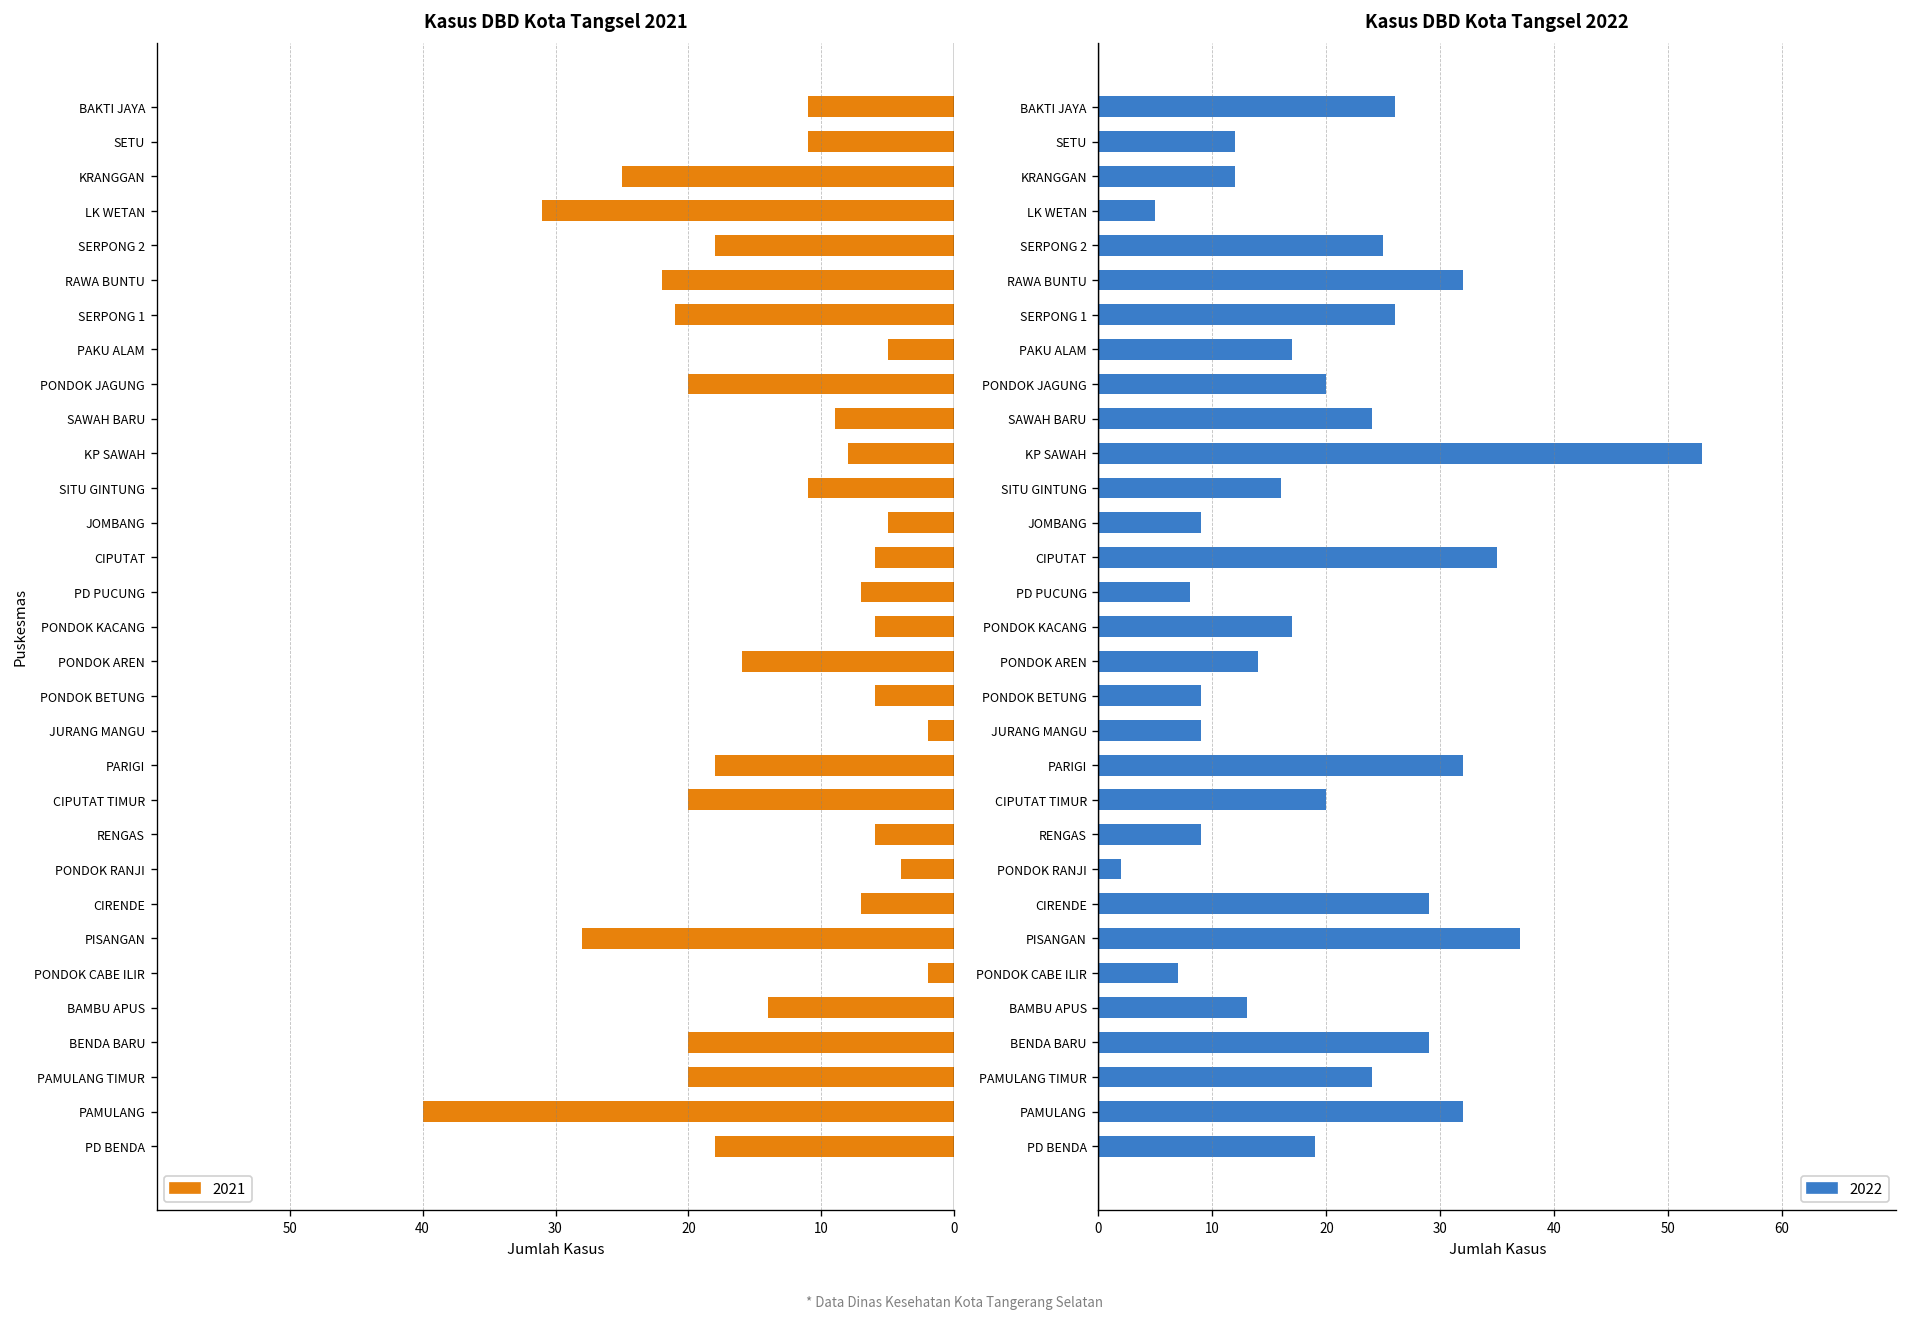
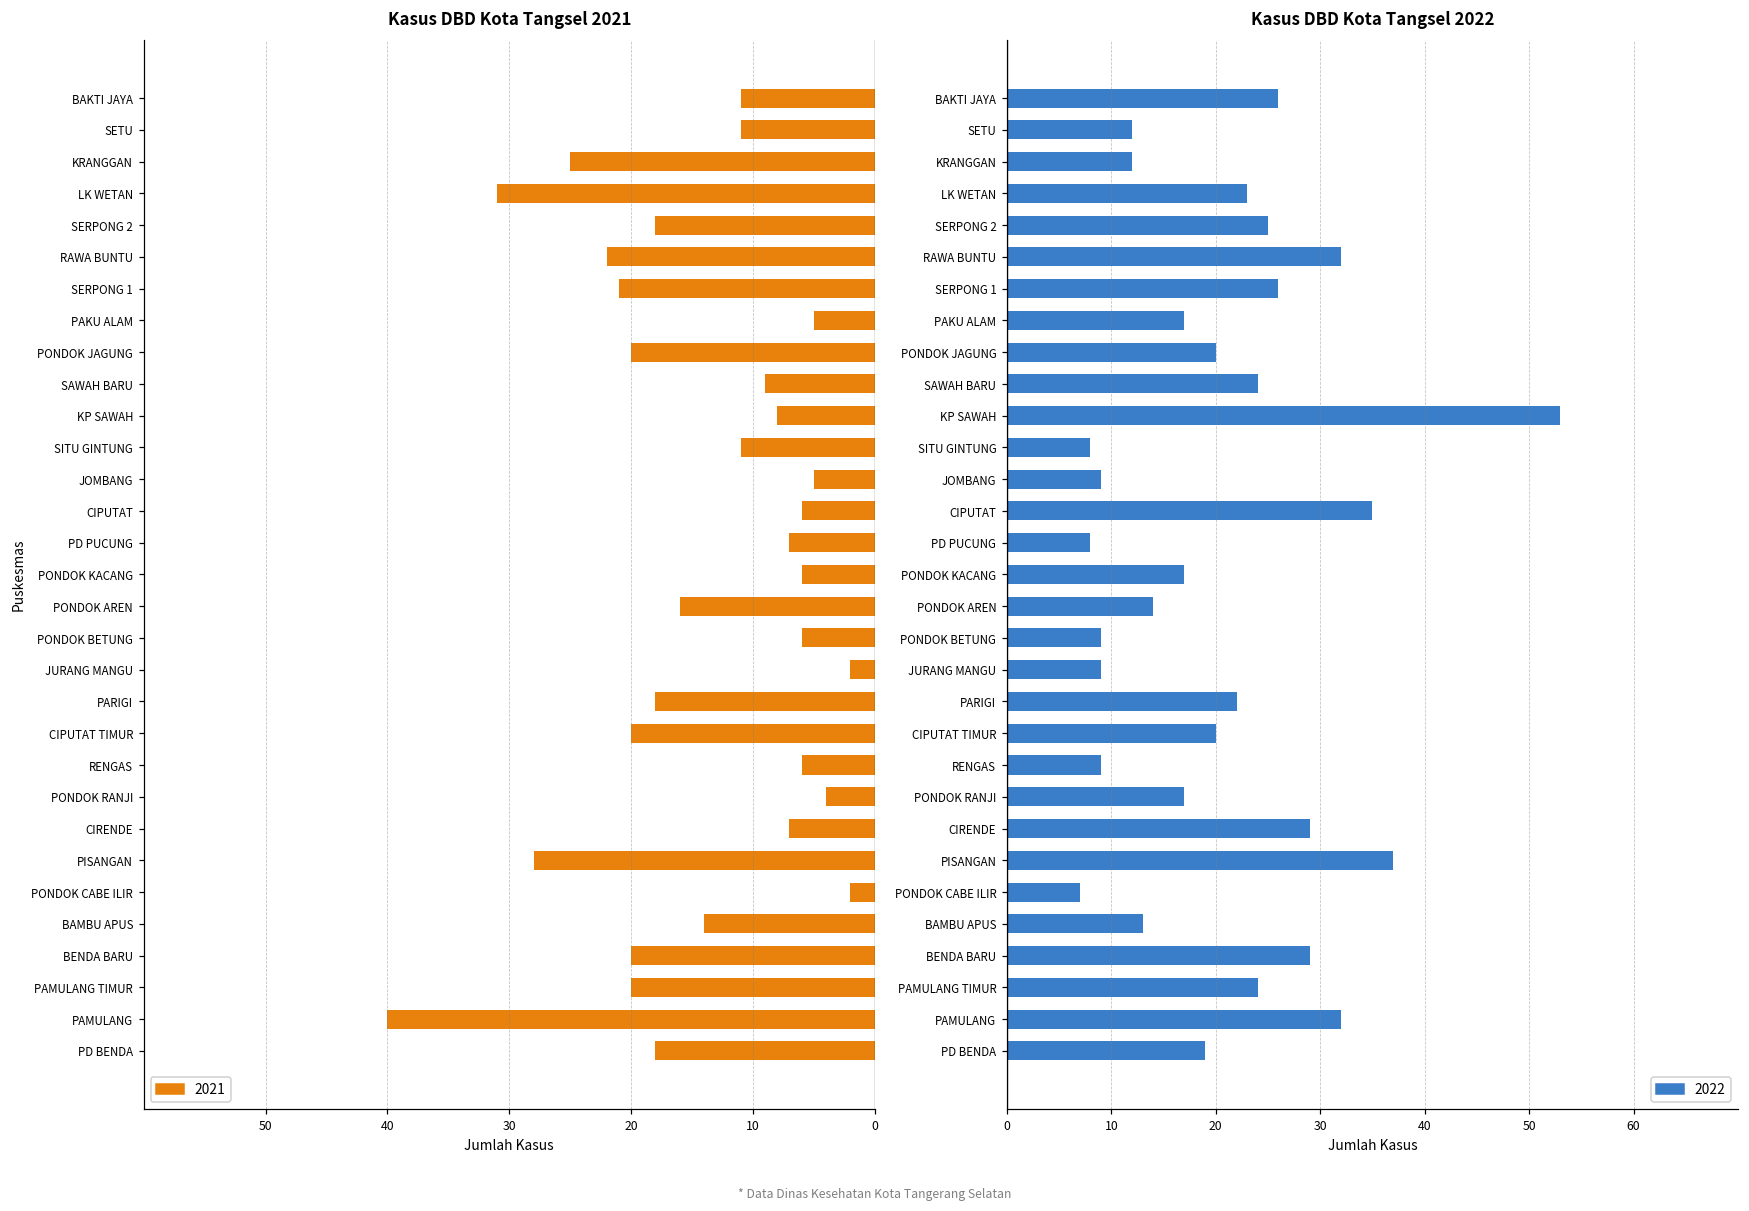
Kasus DBD Kota Tangsel 2022, LK WETAN: 5 -> 23
Kasus DBD Kota Tangsel 2022, SITU GINTUNG: 16 -> 8
Kasus DBD Kota Tangsel 2022, PARIGI: 32 -> 22
Kasus DBD Kota Tangsel 2022, PONDOK RANJI: 2 -> 17
